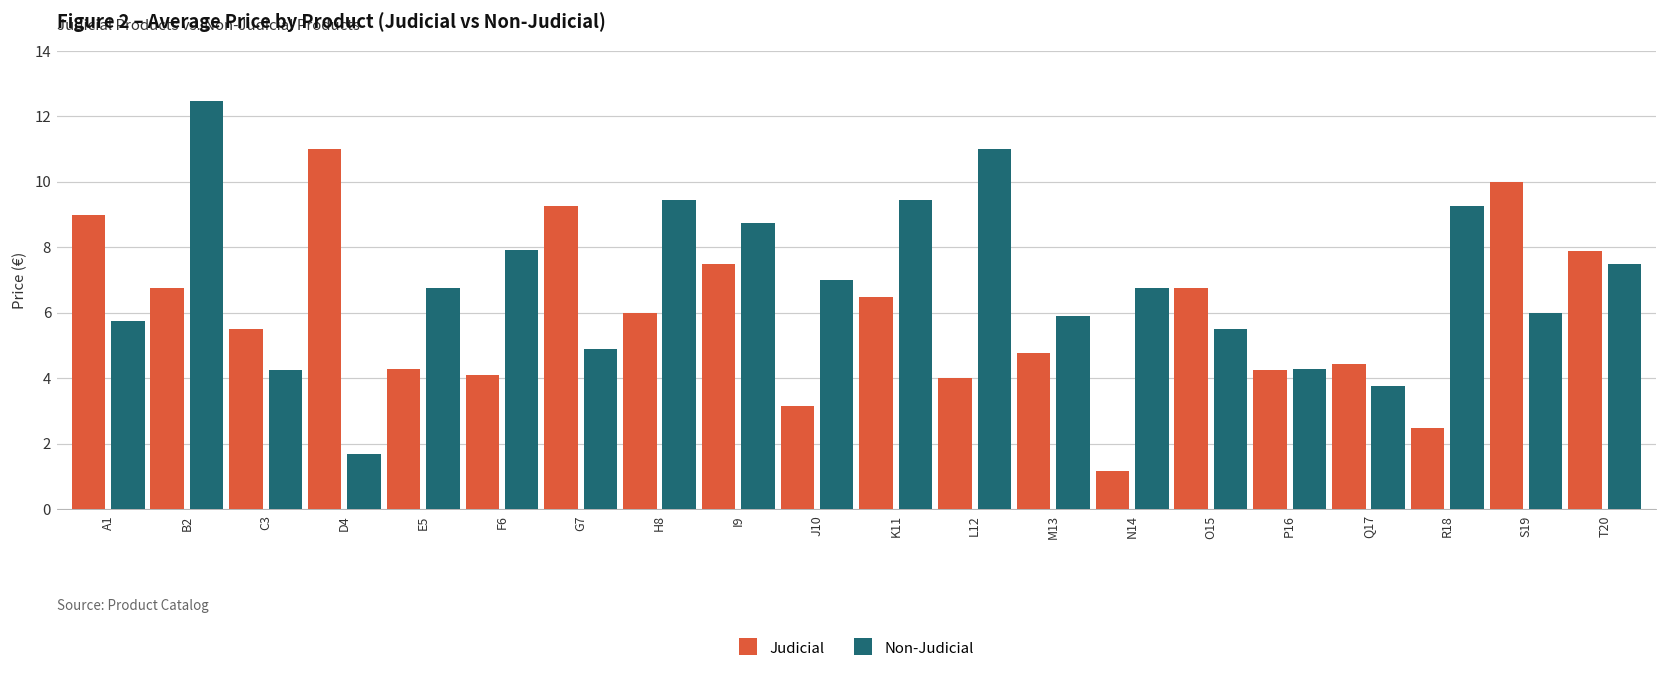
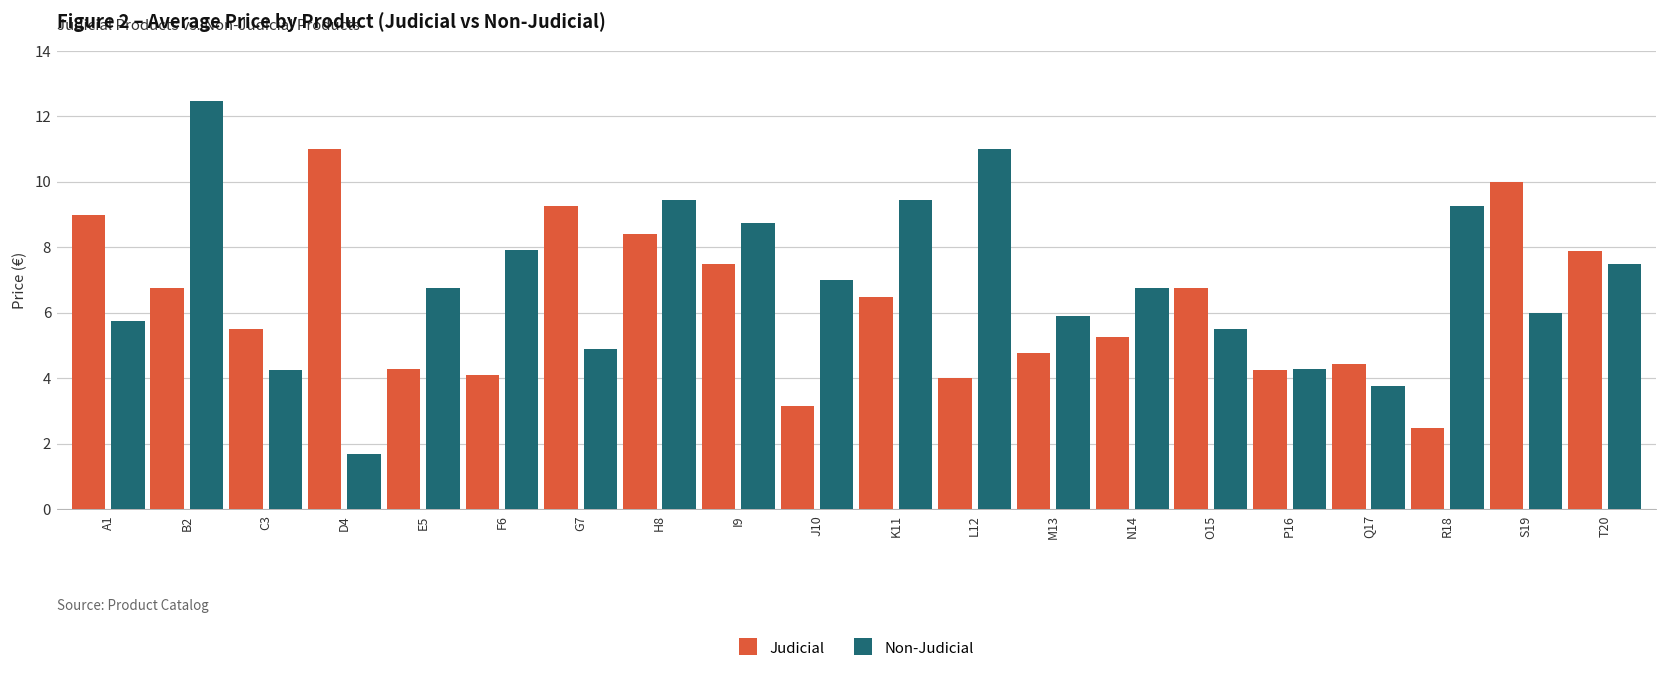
Judicial, H8: 6.0 -> 8.4
Judicial, N14: 1.2 -> 5.3
